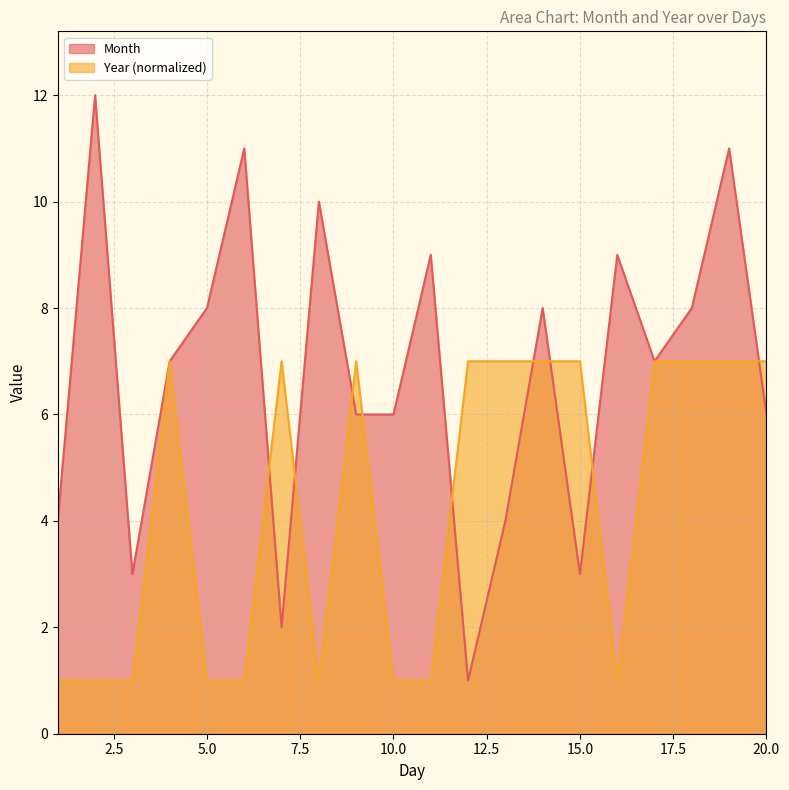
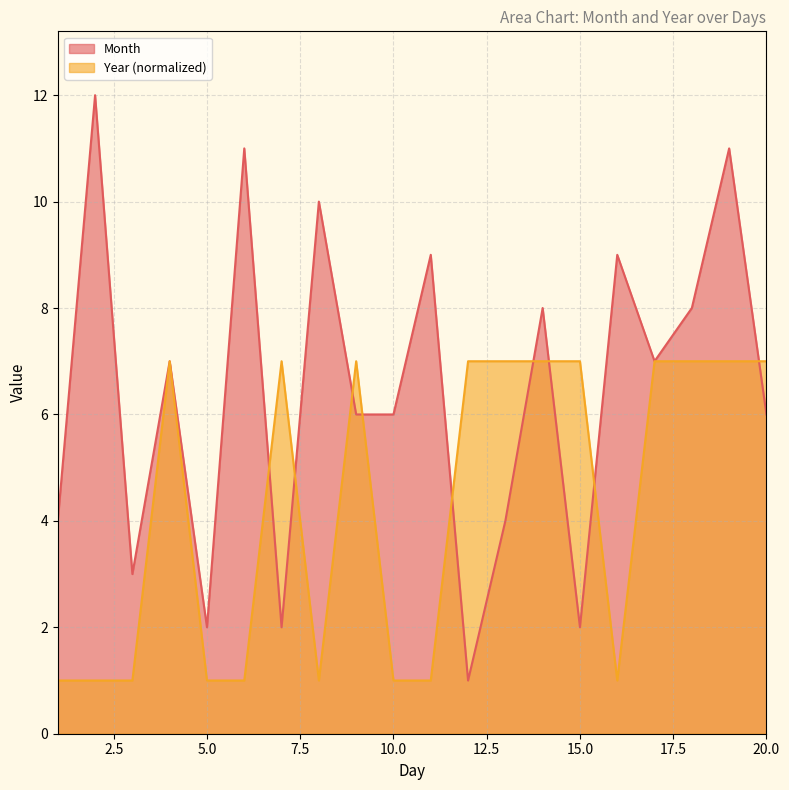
Month, 5.0: 8 -> 2
Month, 15.0: 3 -> 2
